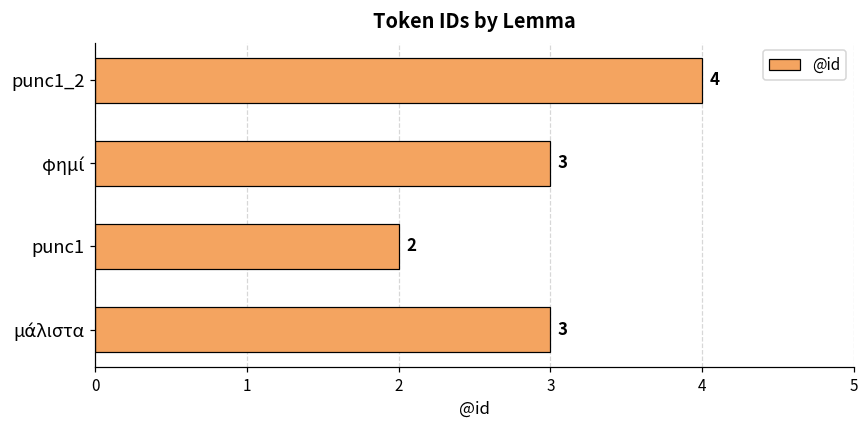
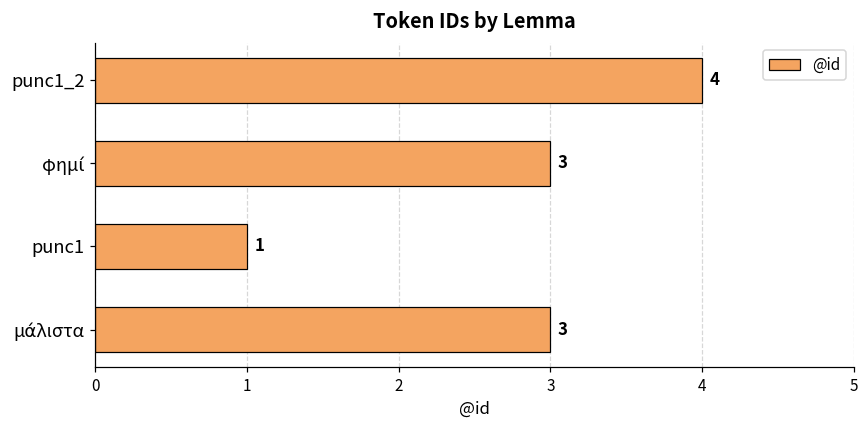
punc1: 2 -> 1
